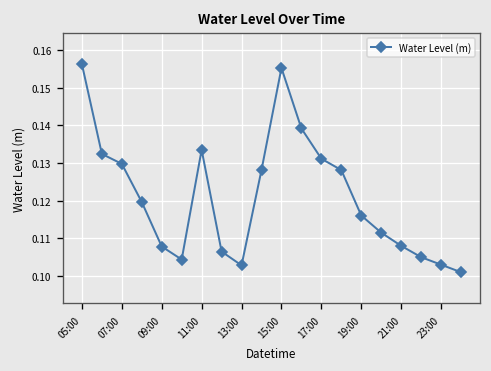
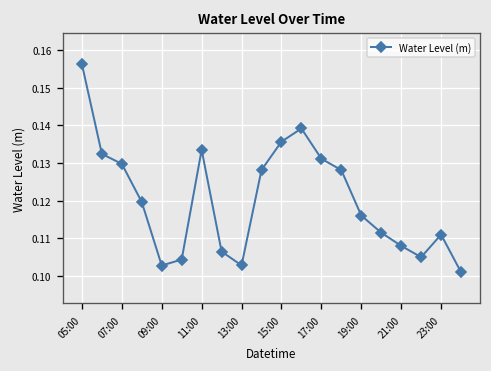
09:00: 0.108 -> 0.103
15:00: 0.155 -> 0.136
23:00: 0.103 -> 0.111
